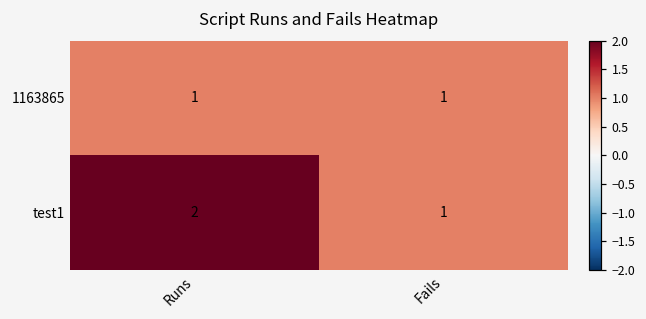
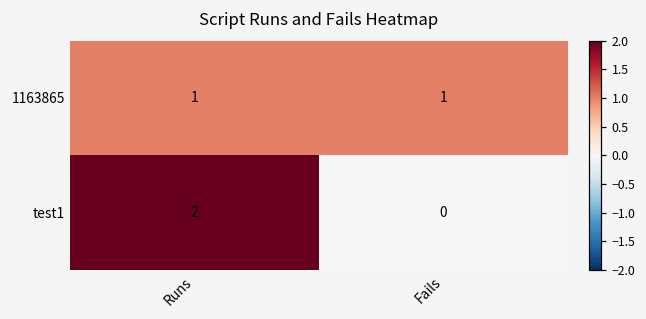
test1, Fails: 1 -> 0
